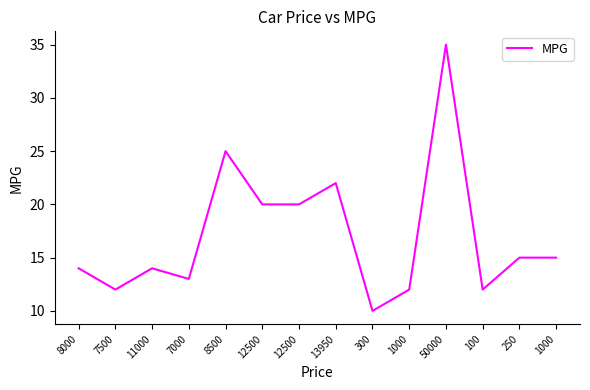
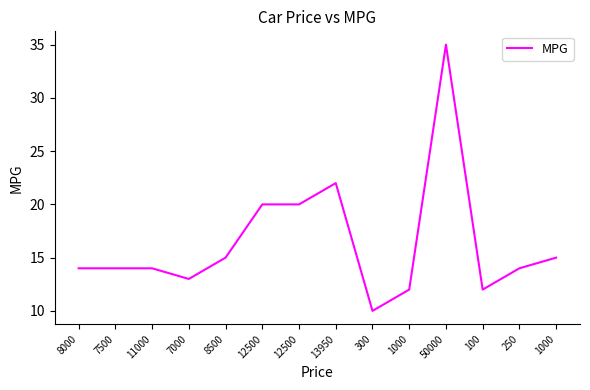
7500: 12 -> 14
8500: 25 -> 15
250: 15 -> 14
